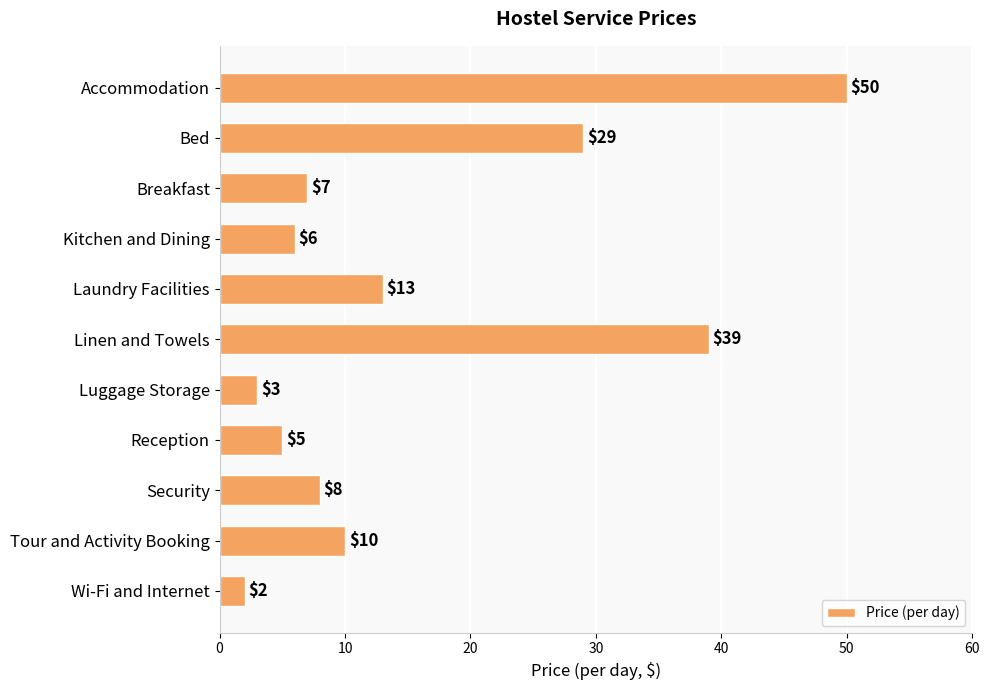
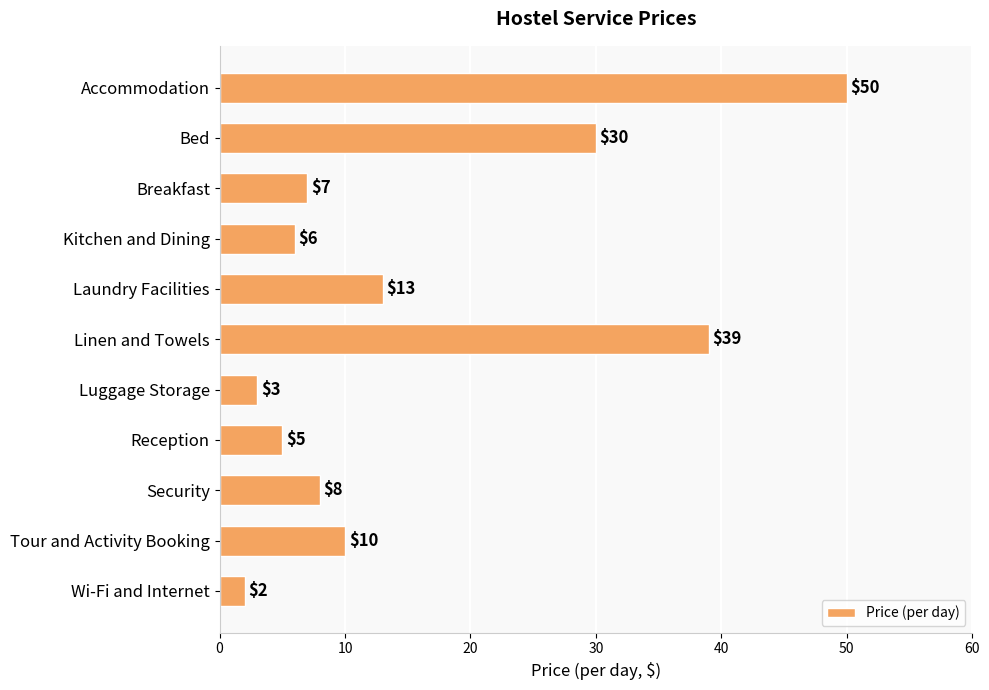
Bed: $29 -> $30
